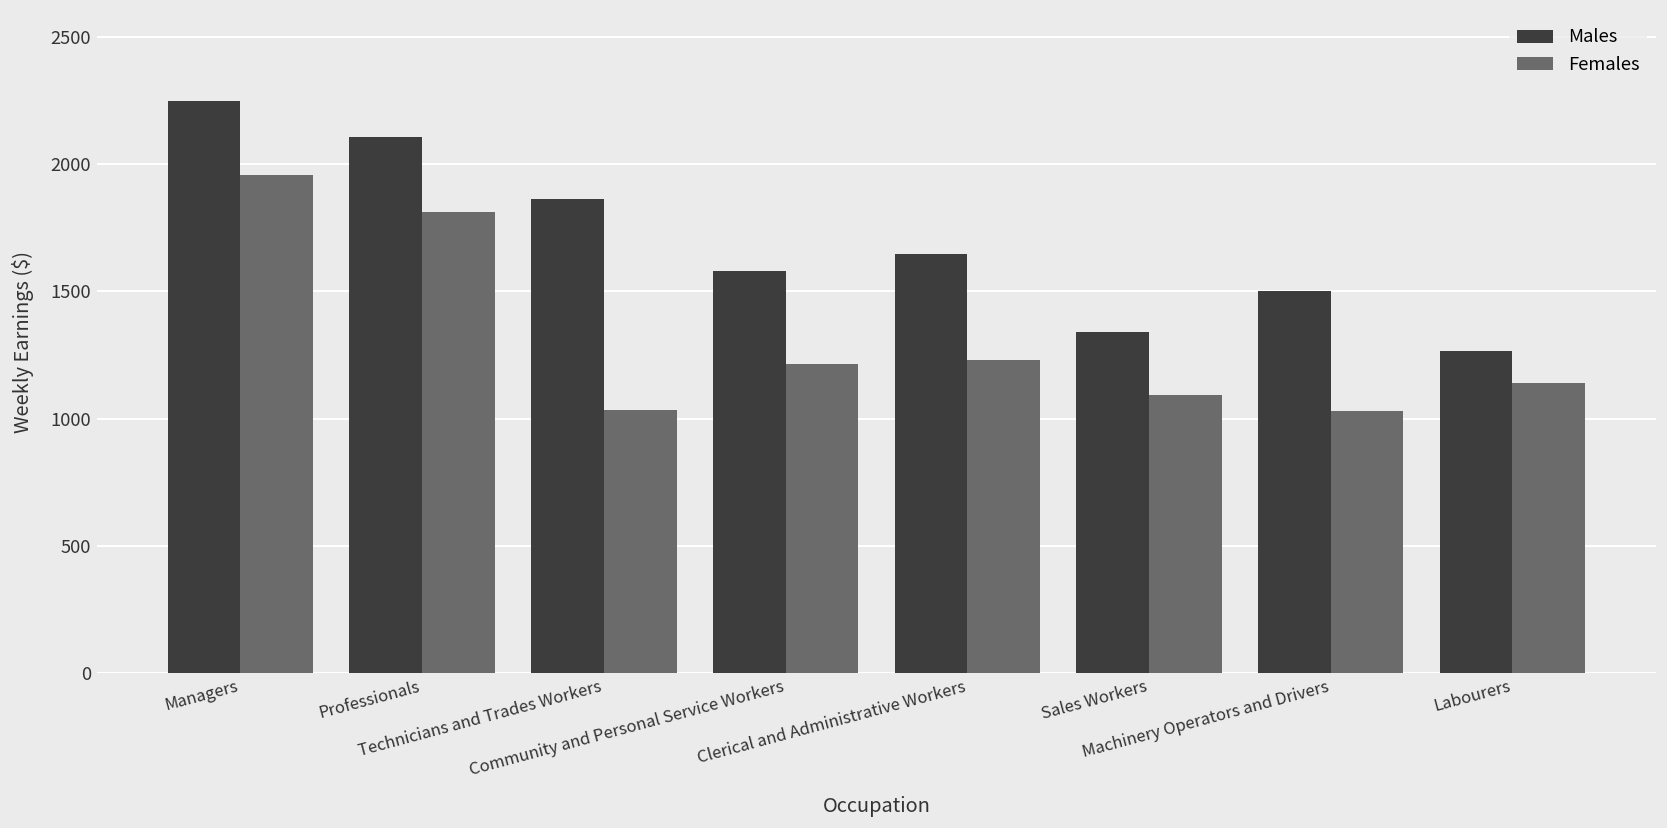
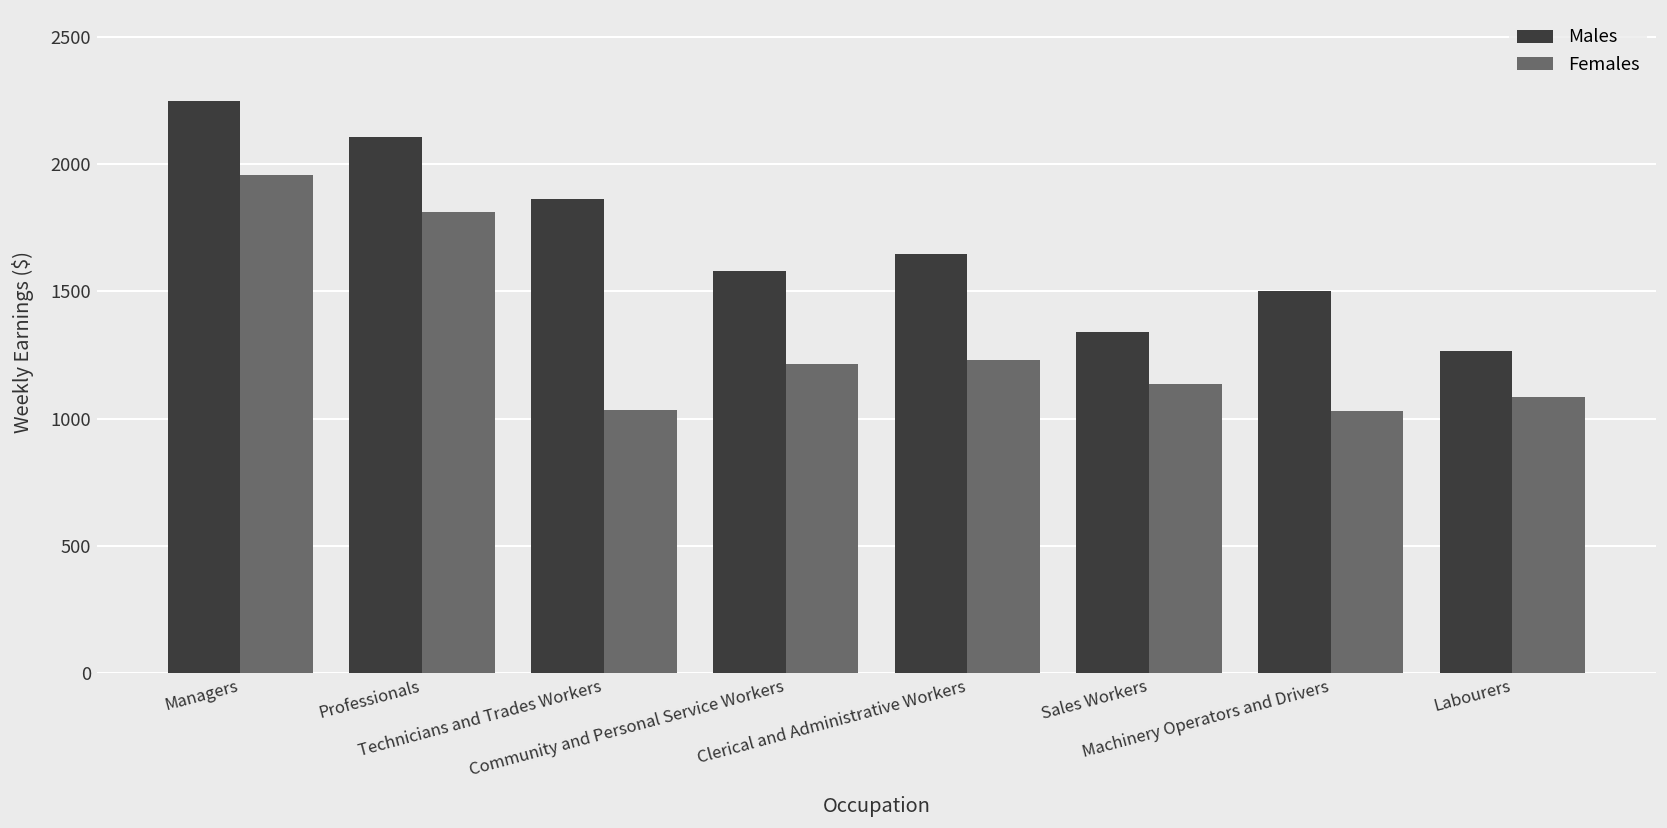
Females, Sales Workers: 1090 -> 1140
Females, Labourers: 1140 -> 1090
